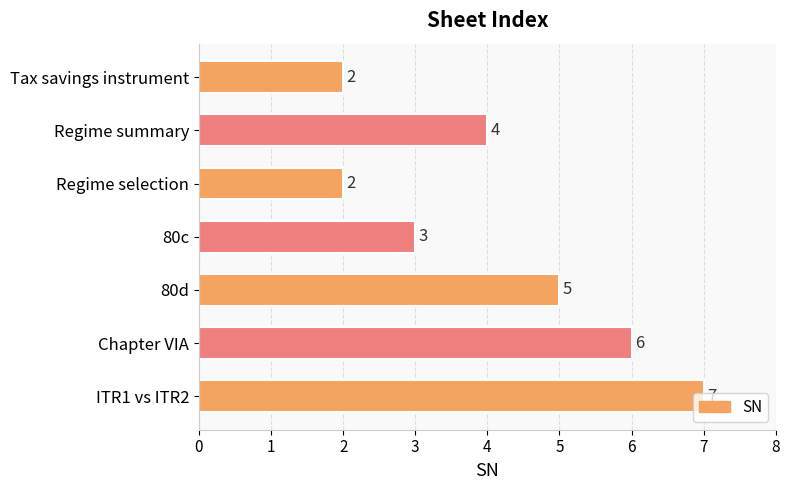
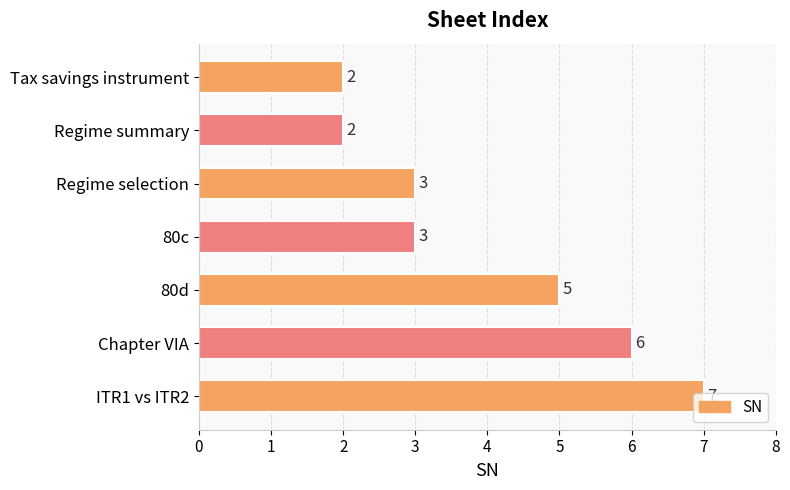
Regime summary: 4 -> 2
Regime selection: 2 -> 3
